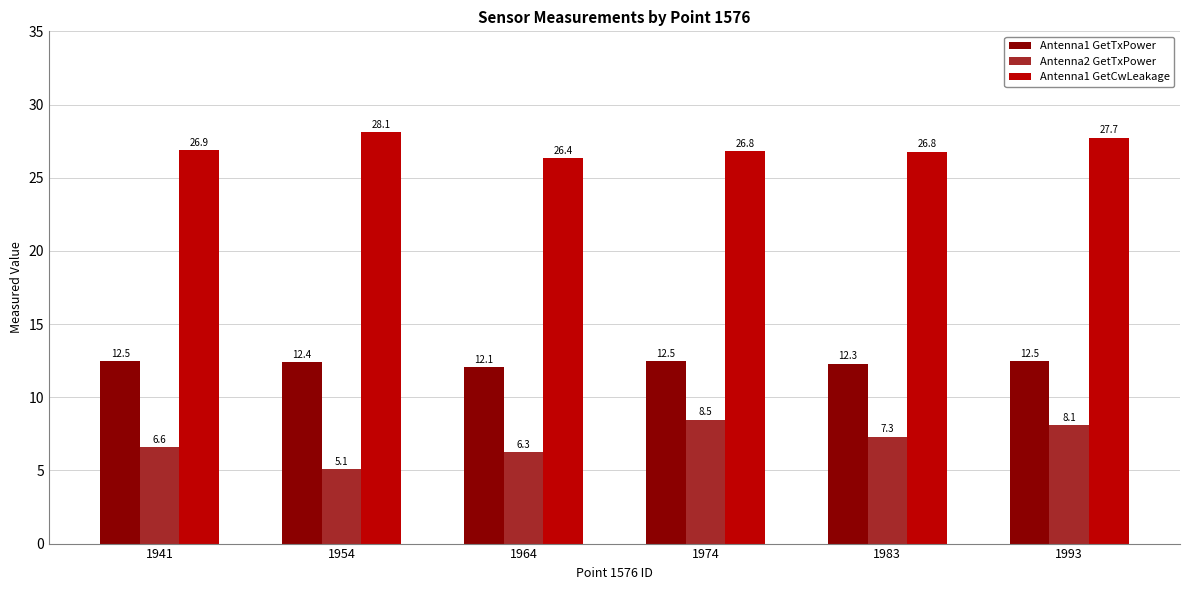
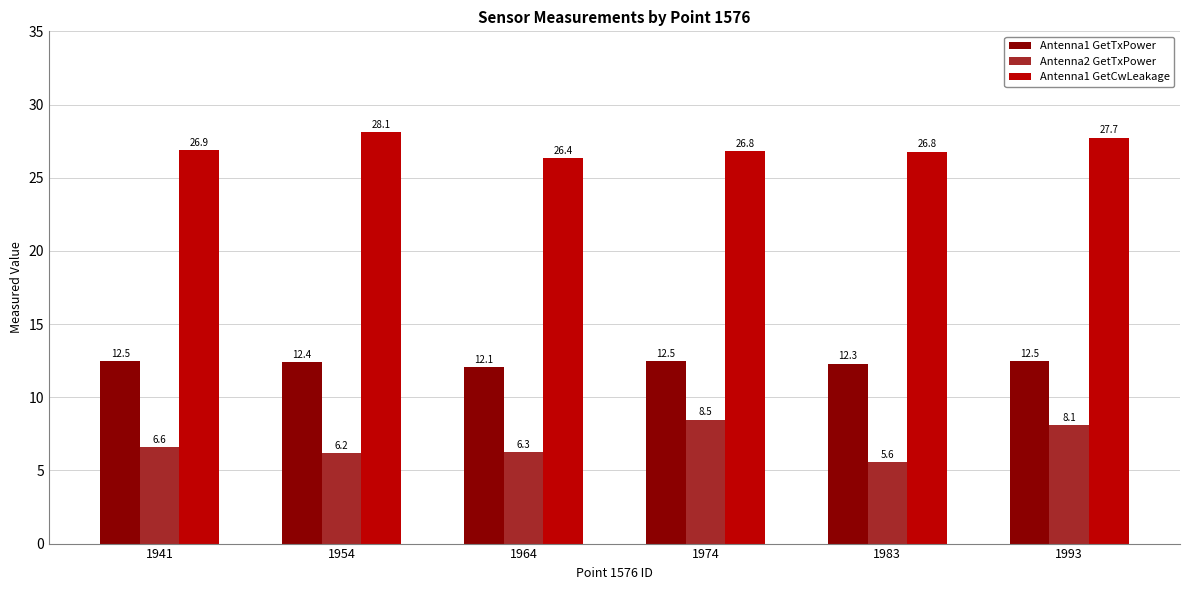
Antenna2 GetTxPower, 1954: 5.1 -> 6.2
Antenna2 GetTxPower, 1983: 7.3 -> 5.6
